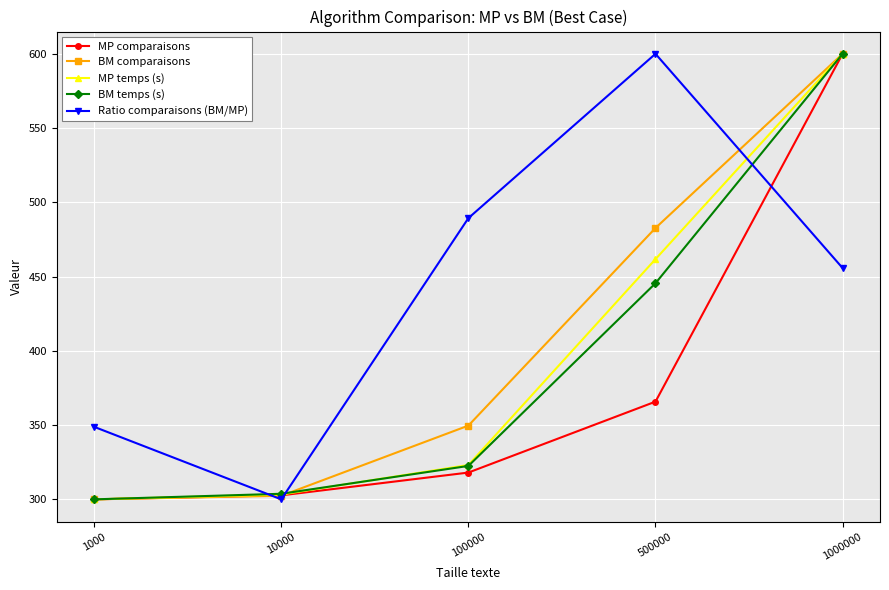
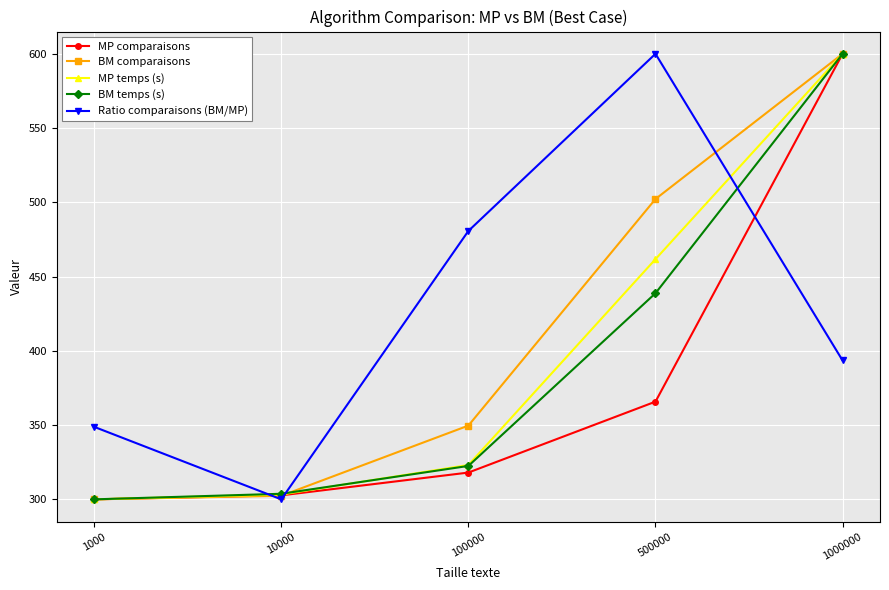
Ratio comparaisons (BM/MP), 100000: 489 -> 481
BM comparaisons, 500000: 483 -> 502
BM temps (s), 500000: 446 -> 439
Ratio comparaisons (BM/MP), 1000000: 456 -> 394
